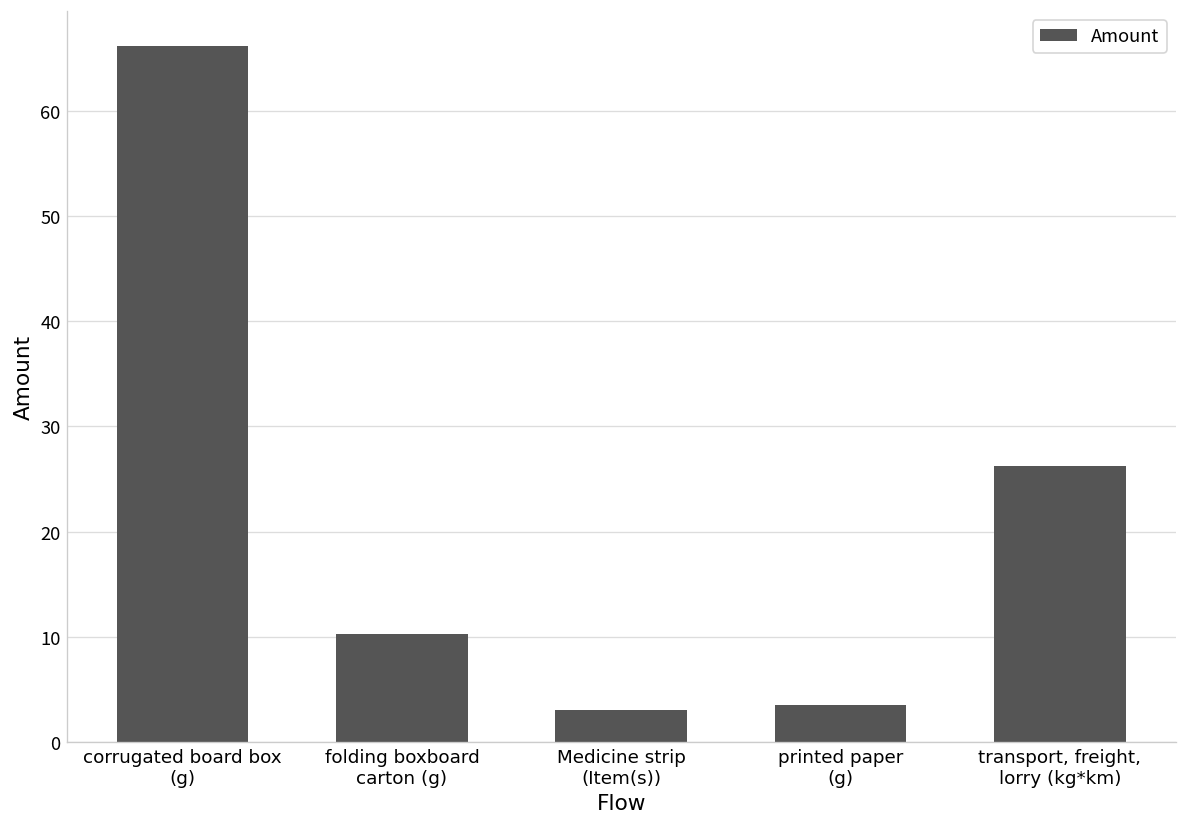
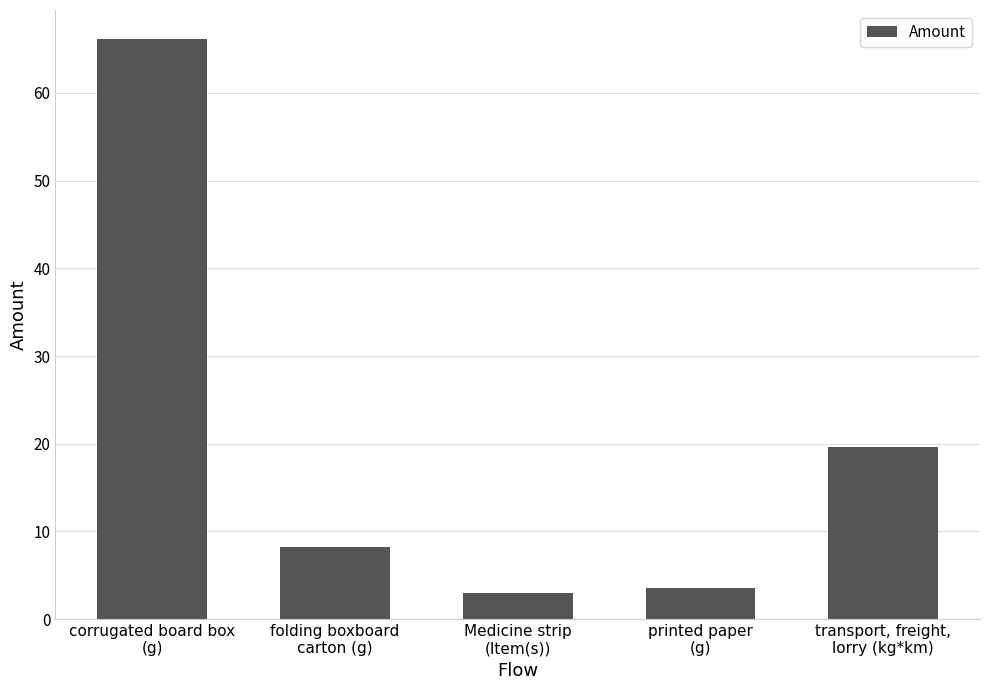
folding boxboard carton (g): 10 -> 8
transport, freight, lorry (kg*km): 26 -> 20
